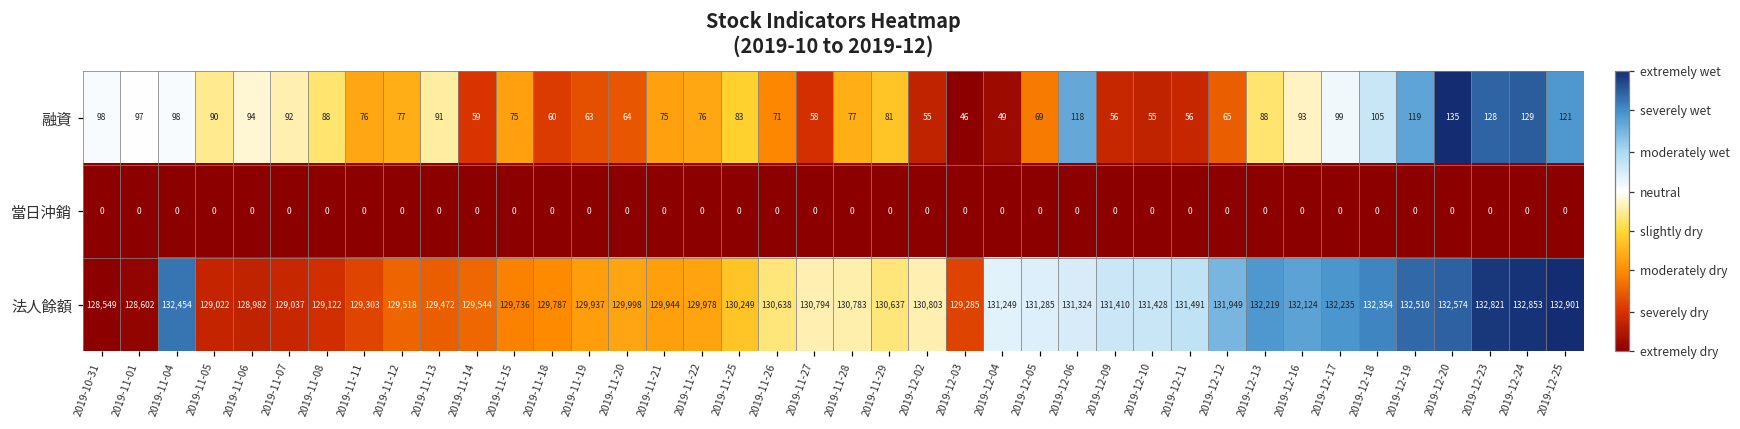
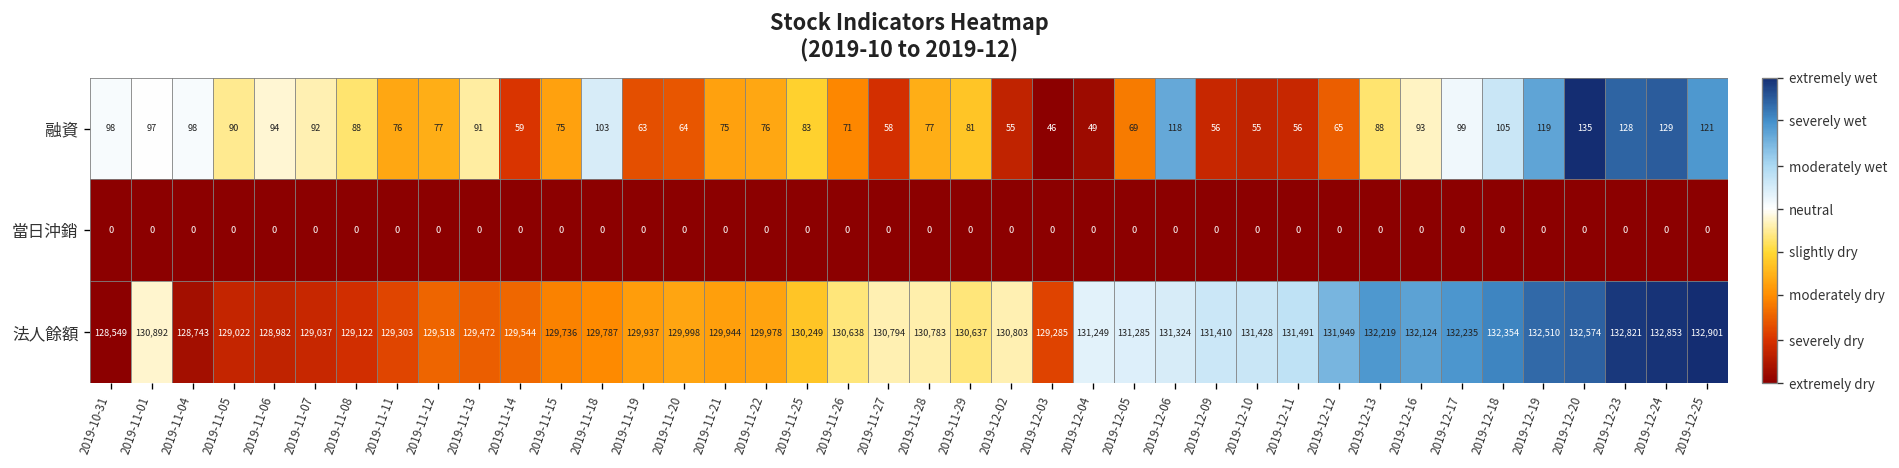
融資, 2019-11-18: 60 -> 103
法人餘額, 2019-11-01: 128,602 -> 130,892
法人餘額, 2019-11-04: 132,454 -> 128,743
